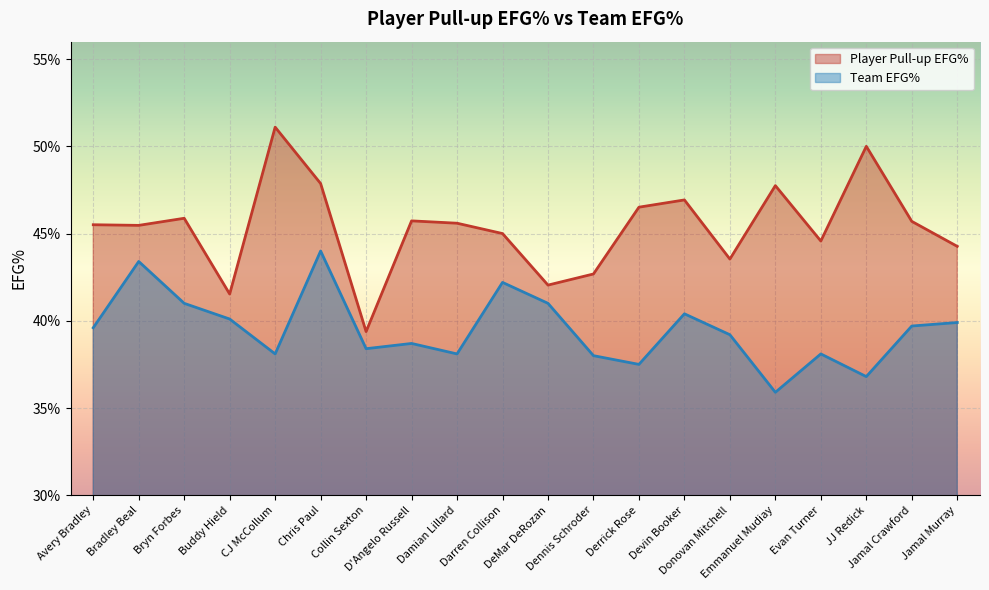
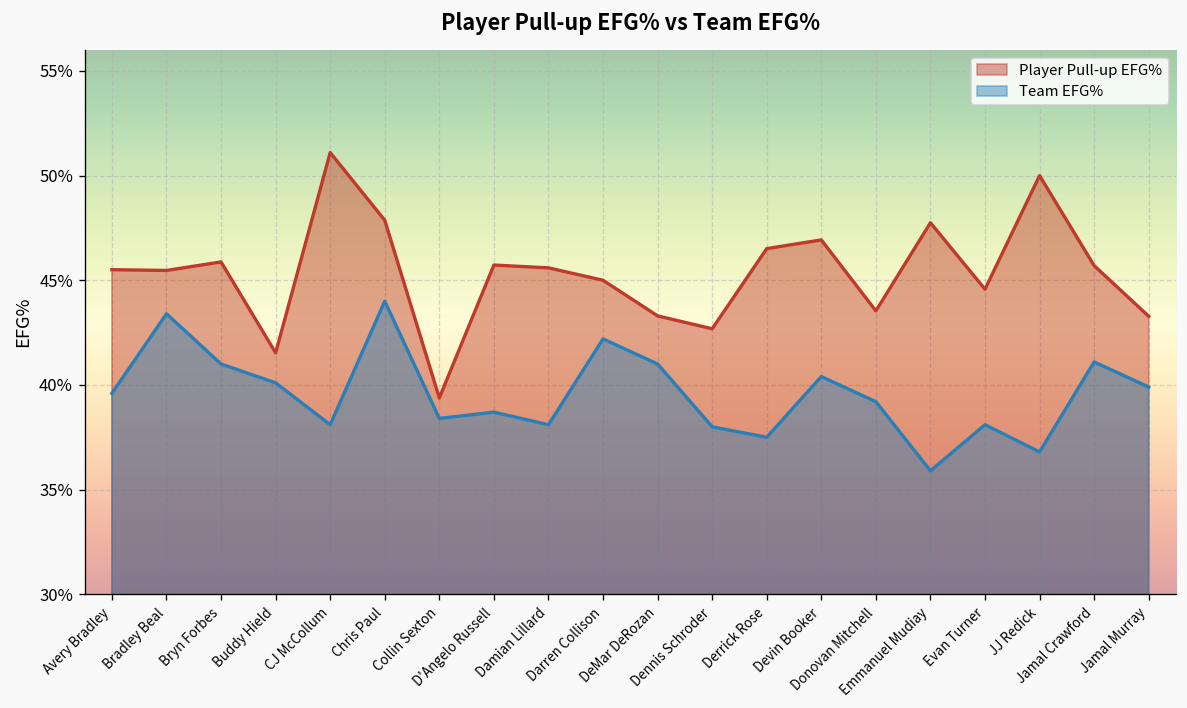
Player Pull-up EFG%, DeMar DeRozan: 42.0% -> 43.3%
Team EFG%, Jamal Crawford: 39.7% -> 41.1%
Player Pull-up EFG%, Jamal Murray: 44.3% -> 43.3%
